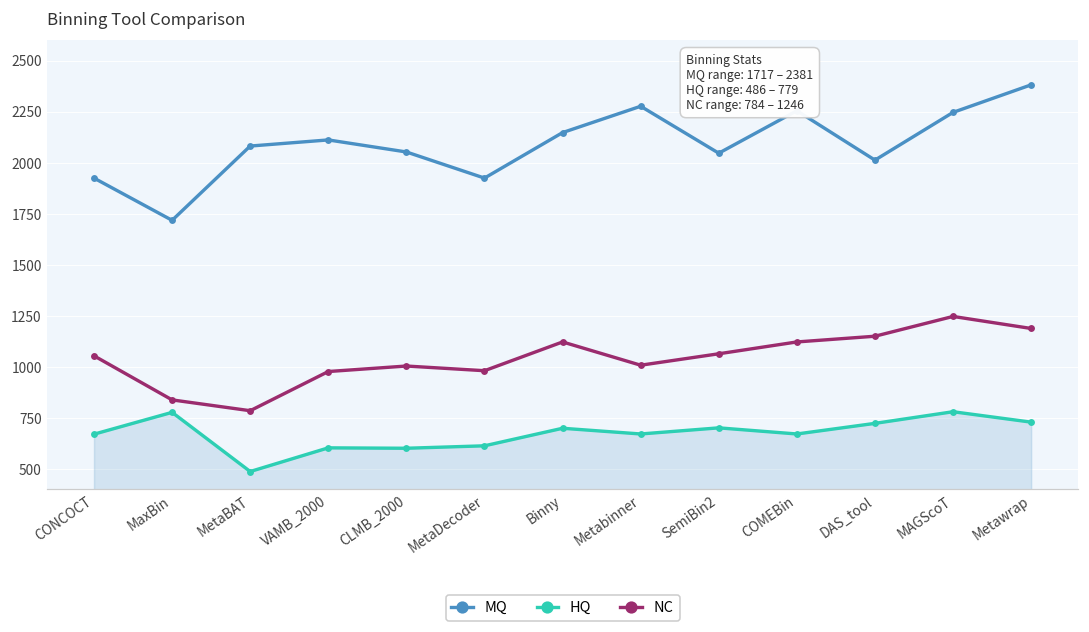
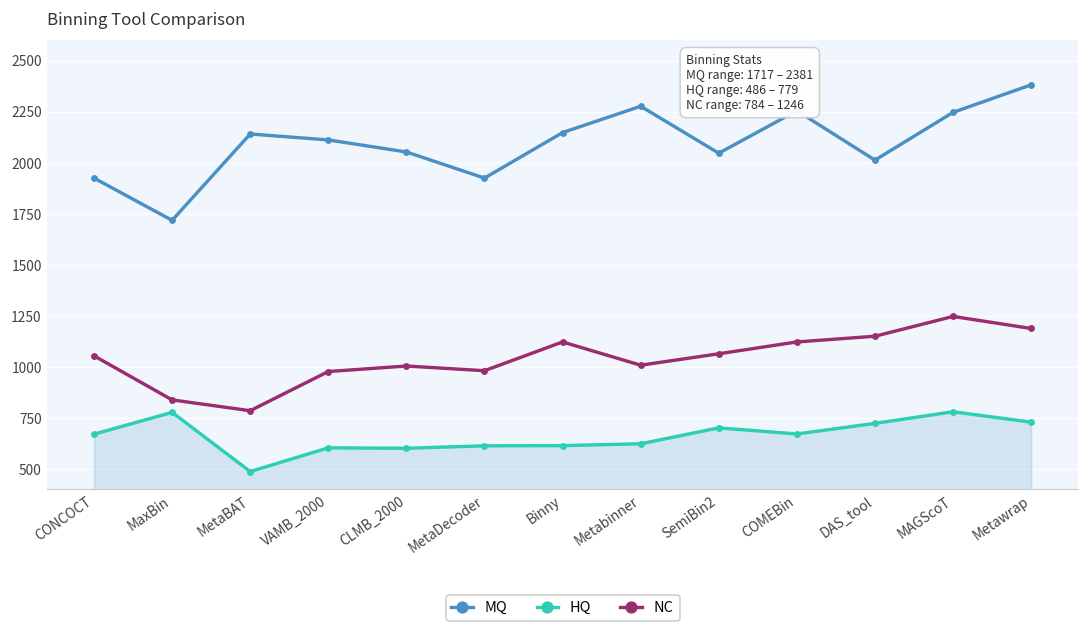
MQ, MetaBAT: 2080 -> 2140
HQ, Binny: 700 -> 610
HQ, Metabinner: 670 -> 620
